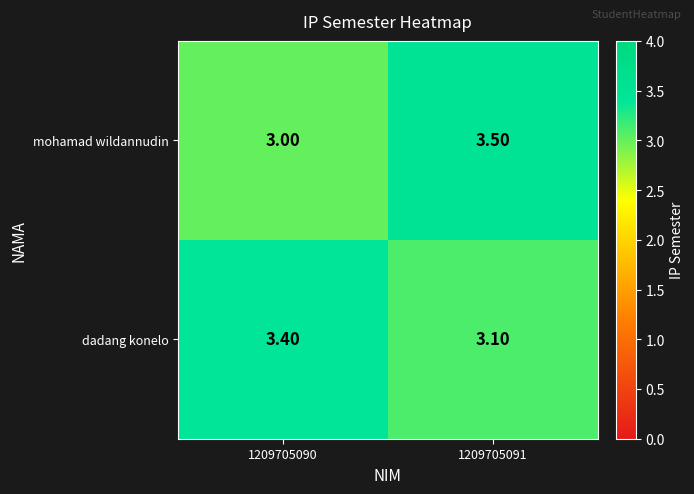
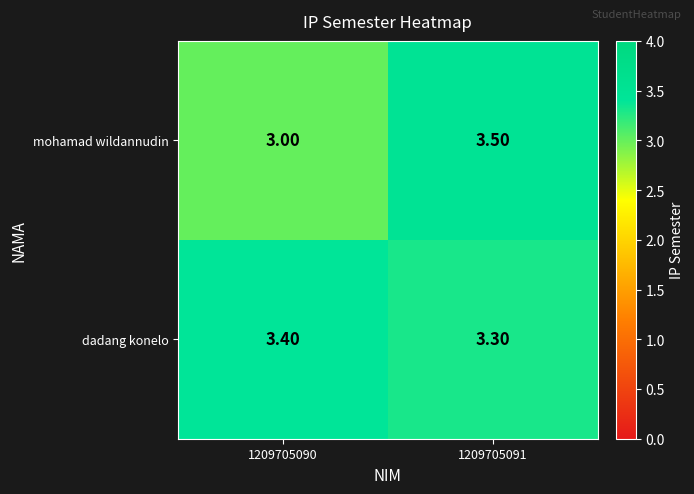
dadang konelo, 1209705091: 3.10 -> 3.30
